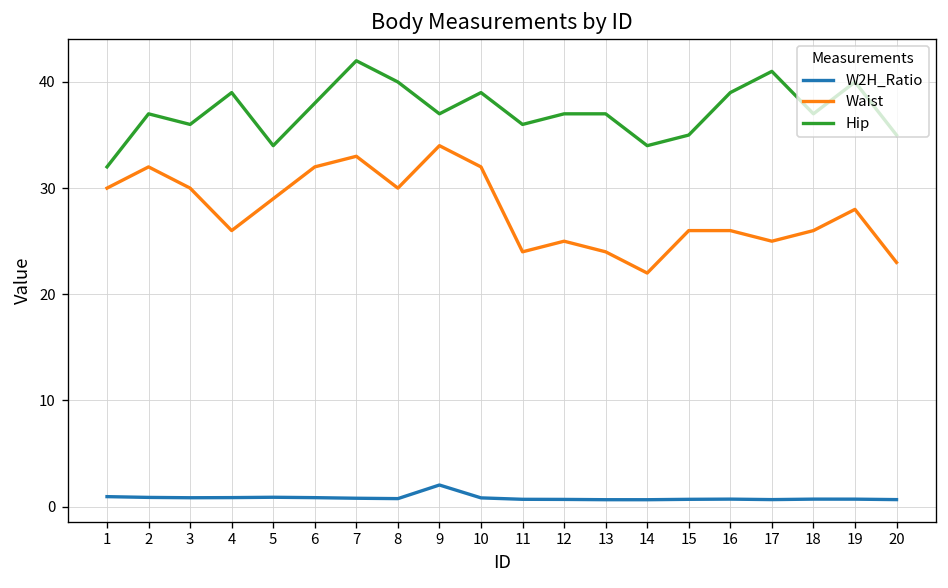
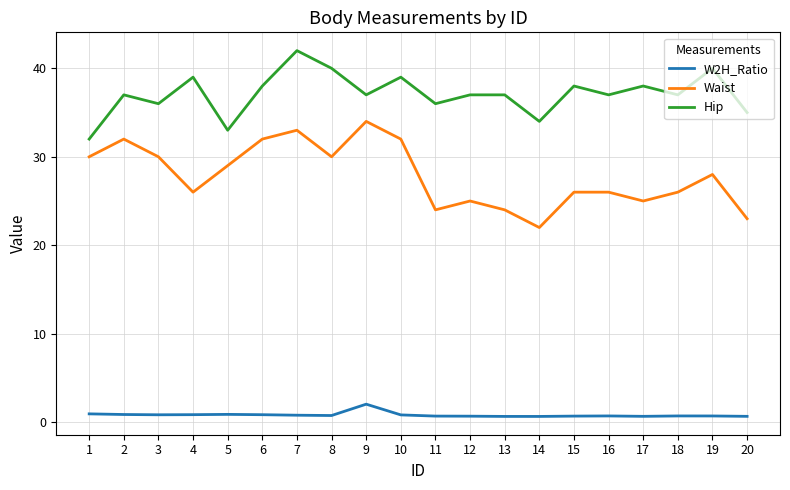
Hip, 5: 34 -> 33
Hip, 15: 35 -> 38
Hip, 16: 39 -> 37
Hip, 17: 41 -> 38
